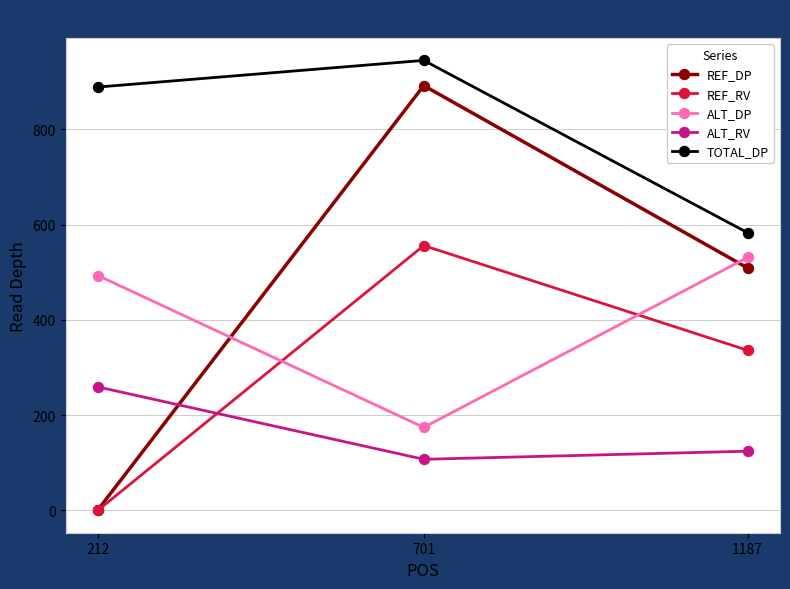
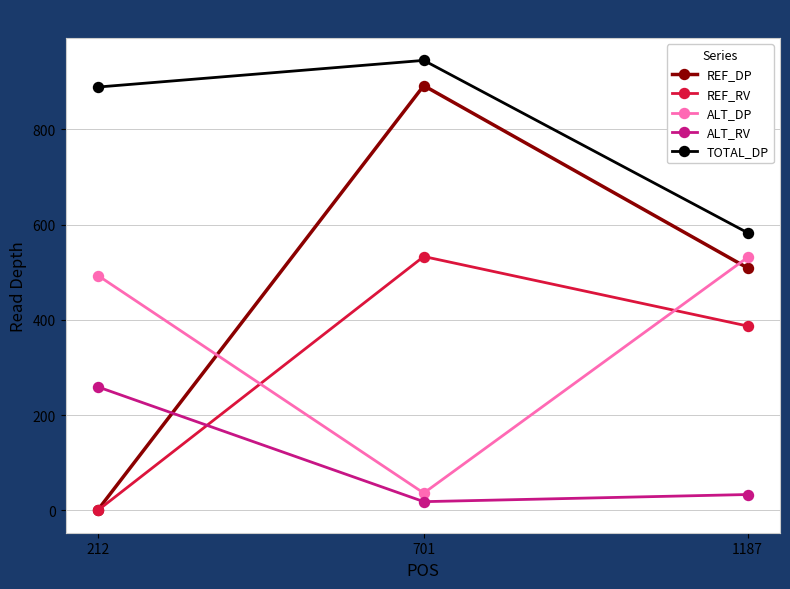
REF_RV, 701: 560 -> 530
ALT_DP, 701: 170 -> 40
ALT_RV, 701: 110 -> 20
REF_RV, 1187: 340 -> 390
ALT_RV, 1187: 120 -> 30
